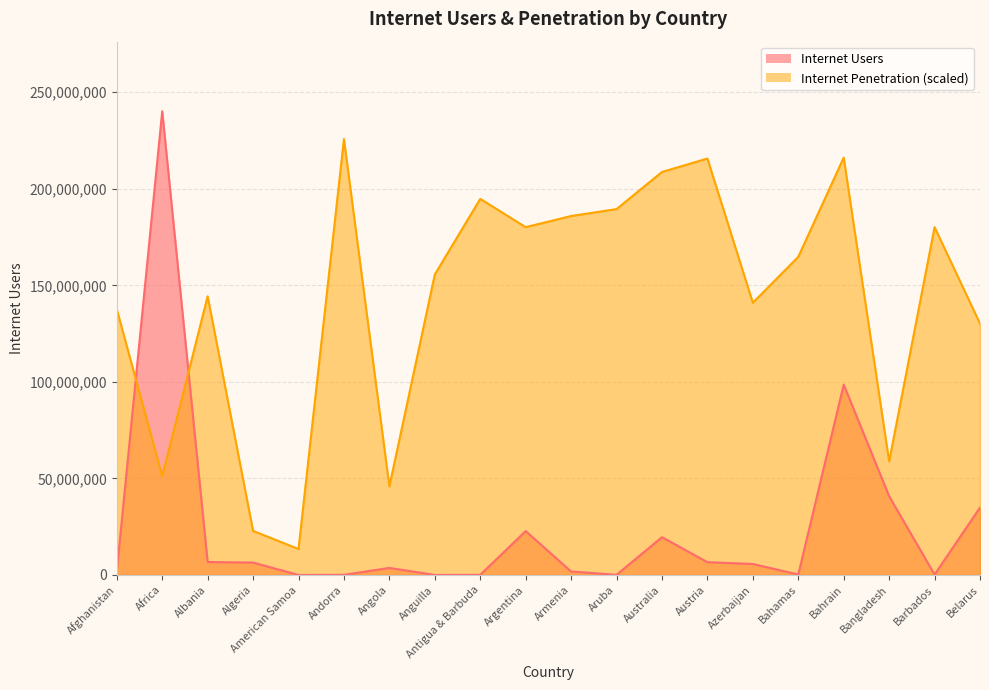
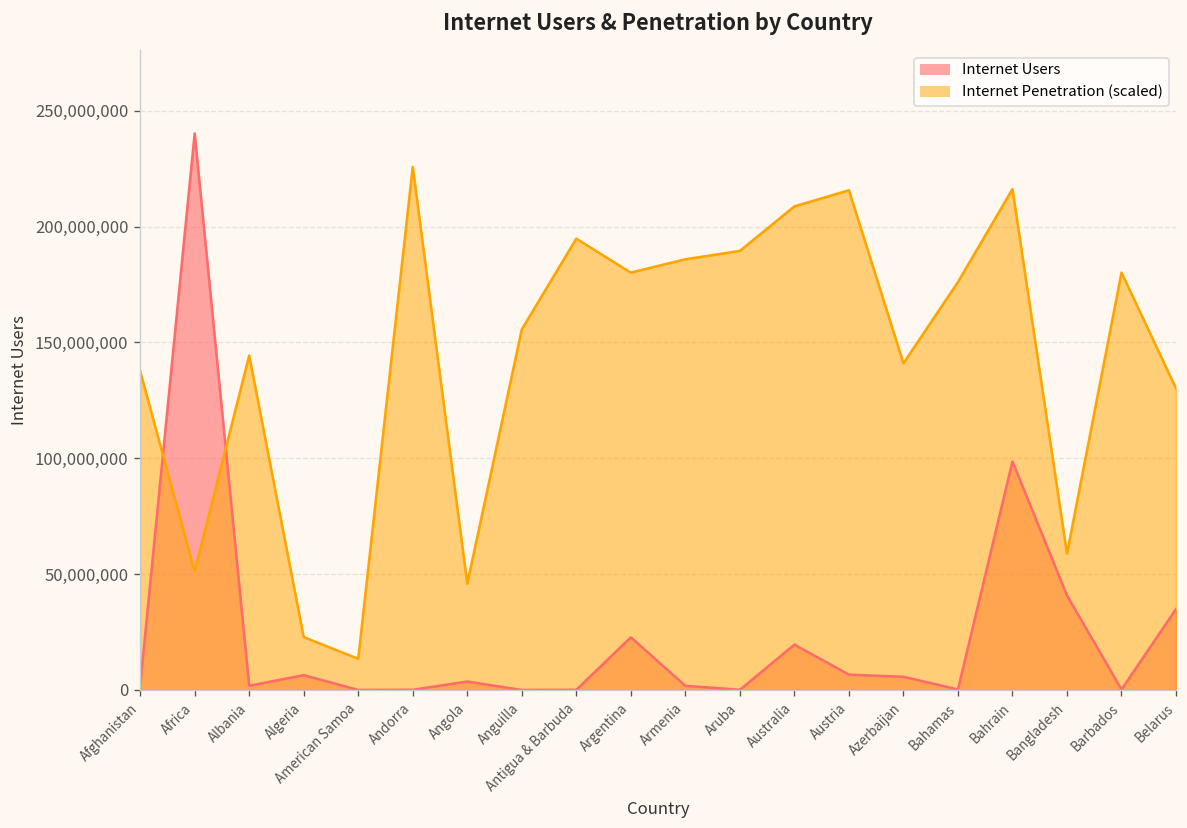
Internet Users, Albania: 7,000,000 -> 2,000,000
Internet Penetration (scaled), Bahamas: 165,000,000 -> 176,000,000
